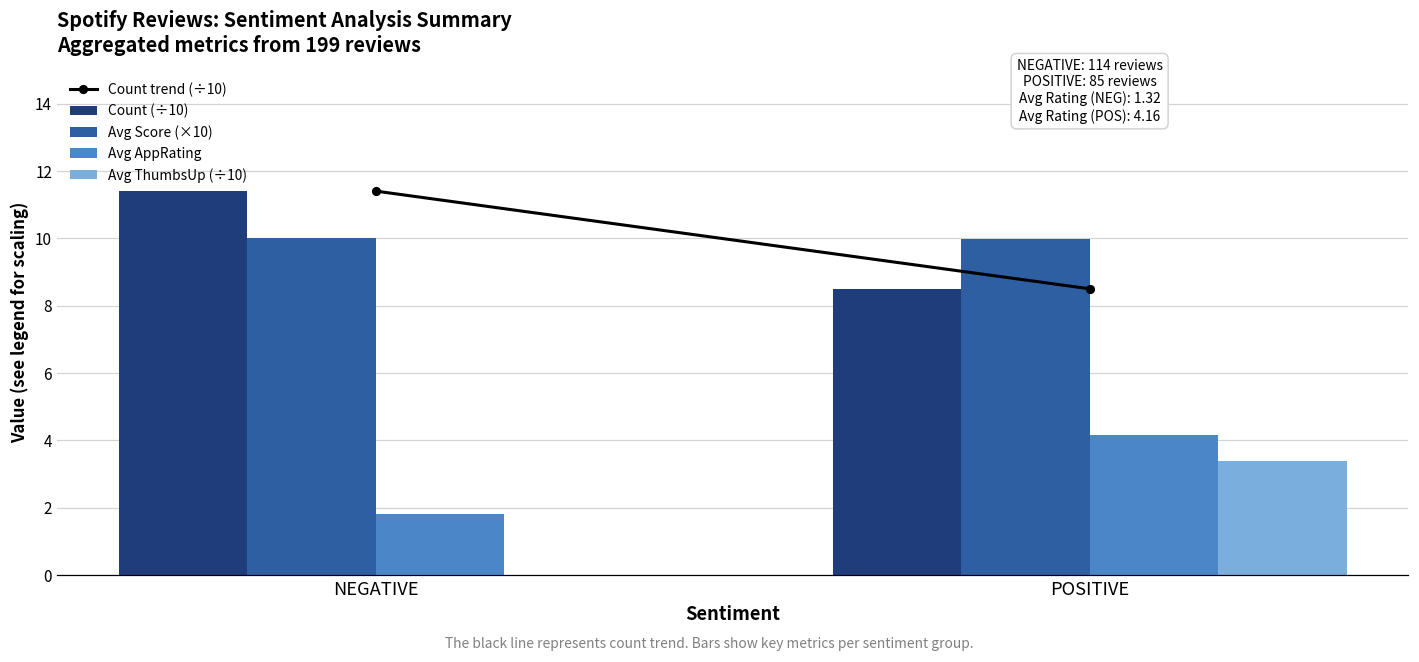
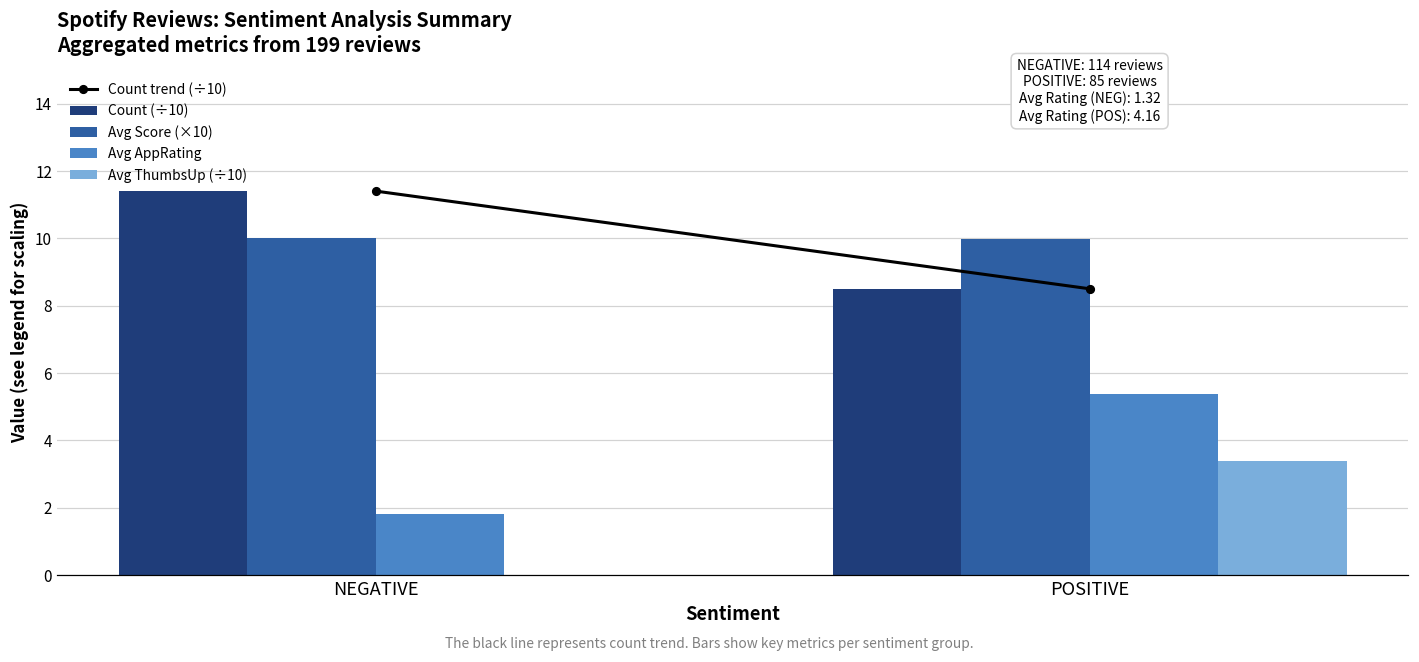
Avg AppRating, POSITIVE: 4.2 -> 5.4
